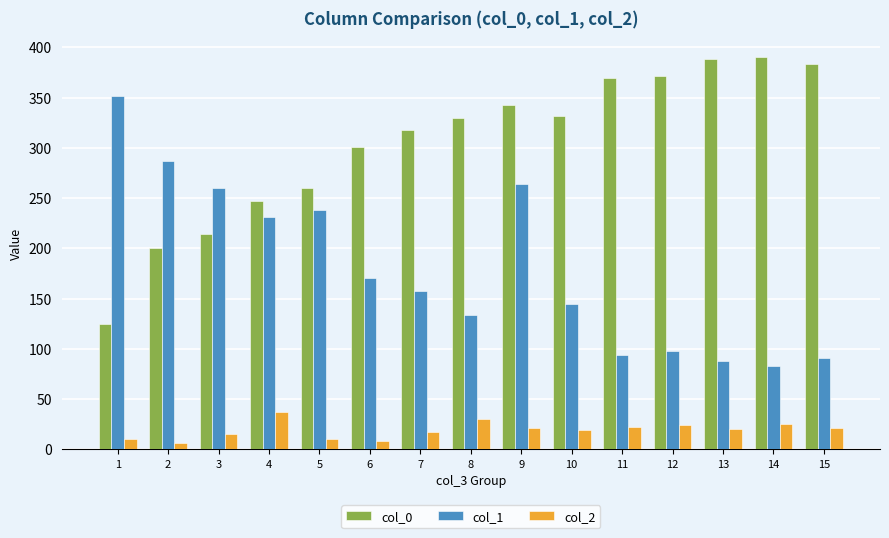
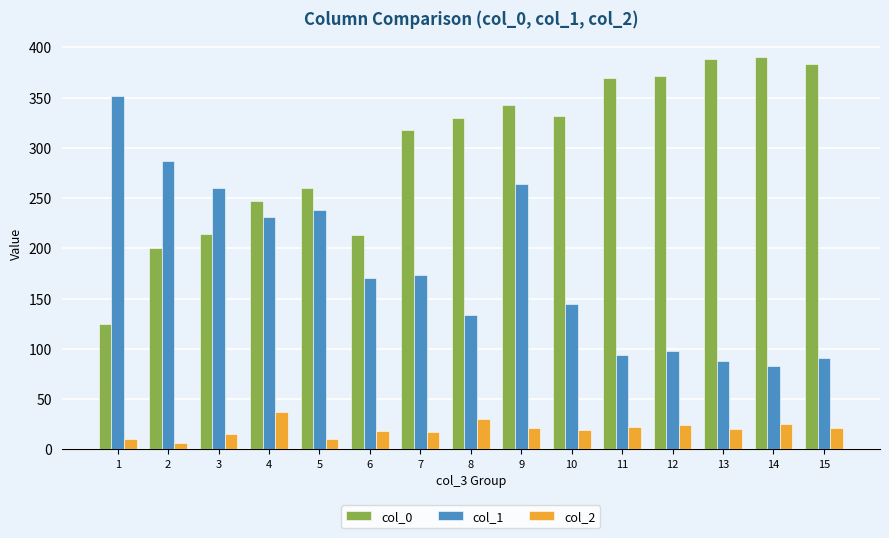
col_0, 6: 301 -> 213
col_2, 6: 8 -> 18
col_1, 7: 158 -> 174
